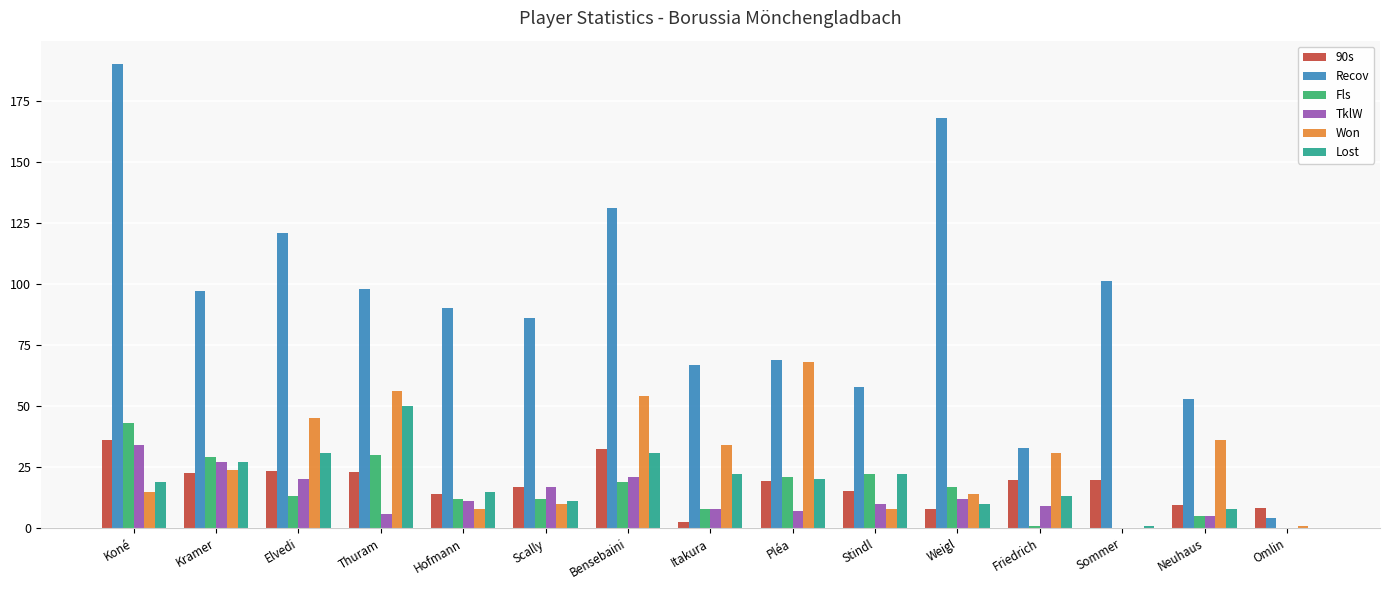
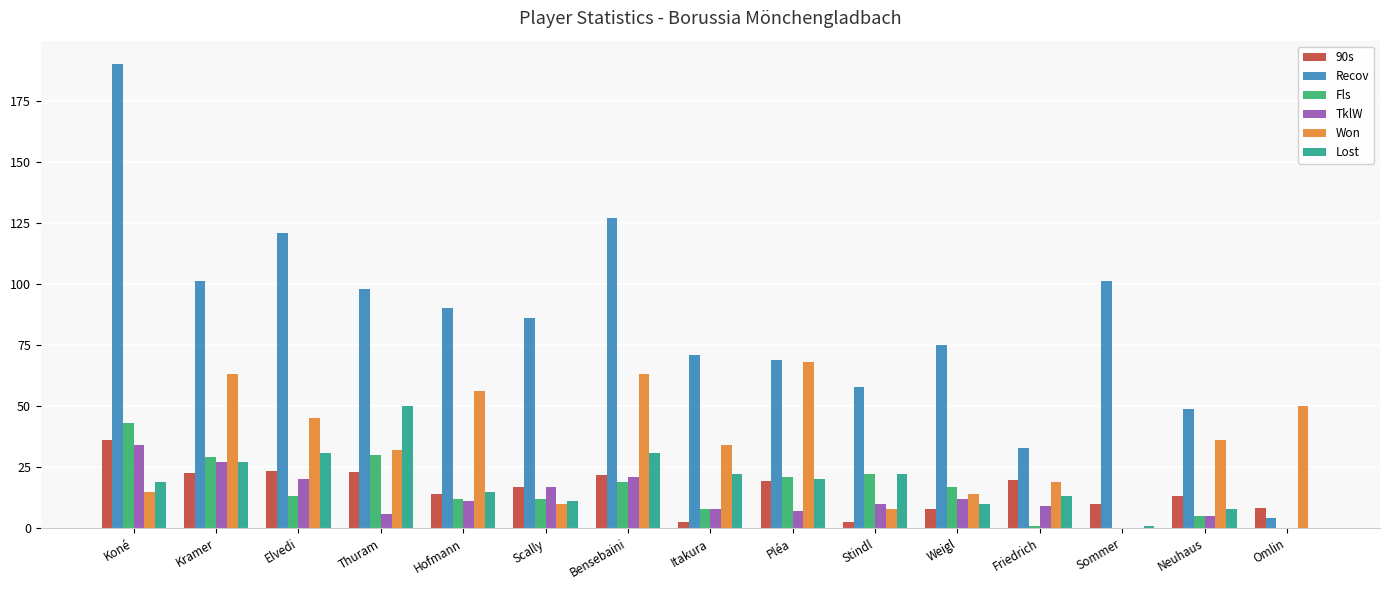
Recov, Kramer: 97 -> 101
Won, Kramer: 24 -> 63
Won, Thuram: 56 -> 32
Won, Hofmann: 8 -> 56
90s, Bensebaini: 33 -> 22
Recov, Bensebaini: 131 -> 127
Won, Bensebaini: 54 -> 63
Recov, Itakura: 67 -> 71
90s, Stindl: 15 -> 3
Recov, Weigl: 168 -> 75
Won, Friedrich: 31 -> 19
90s, Sommer: 20 -> 10
90s, Neuhaus: 10 -> 13
Recov, Neuhaus: 53 -> 49
Won, Omlin: 1 -> 50
